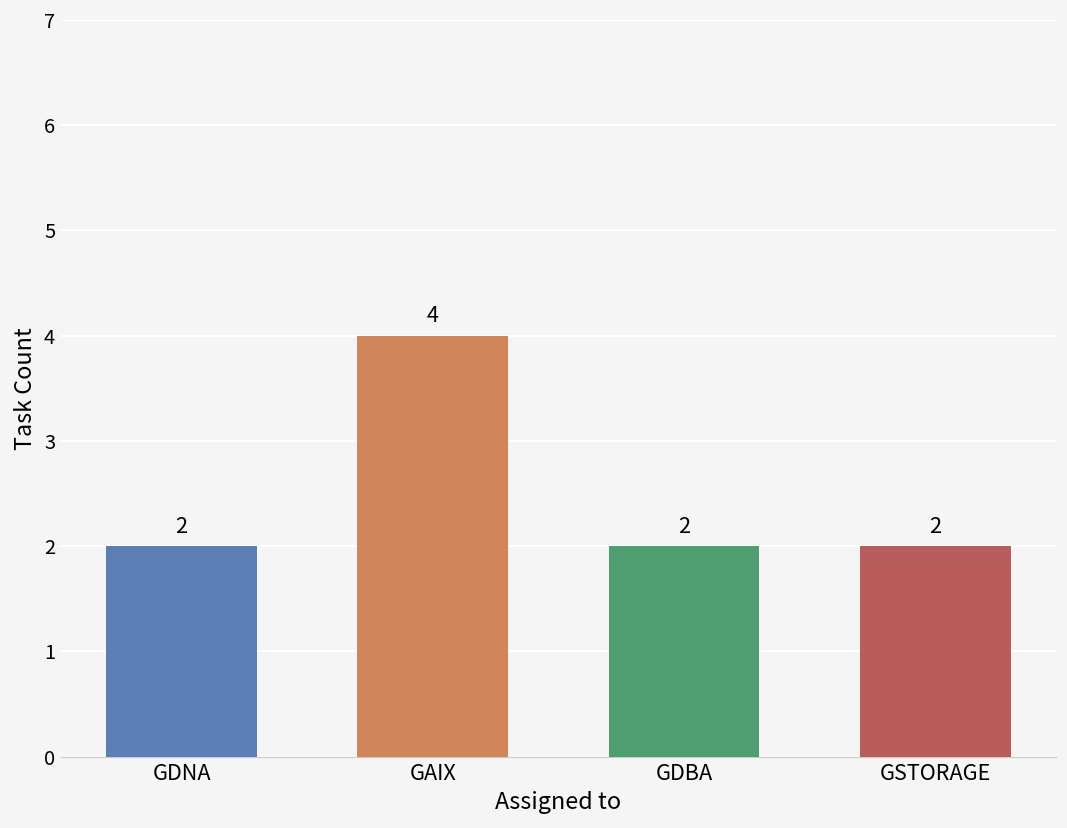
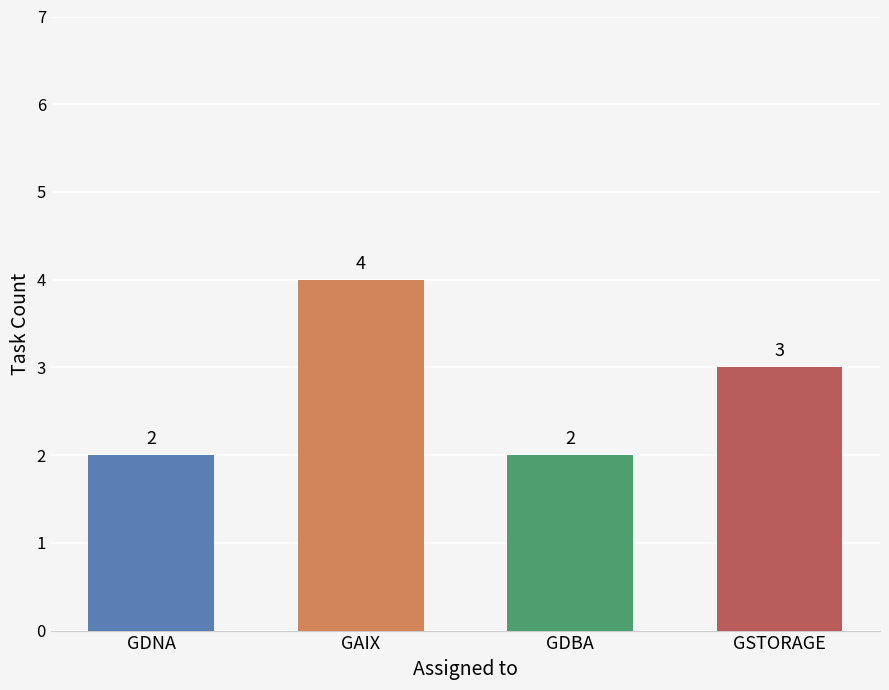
GSTORAGE: 2 -> 3
